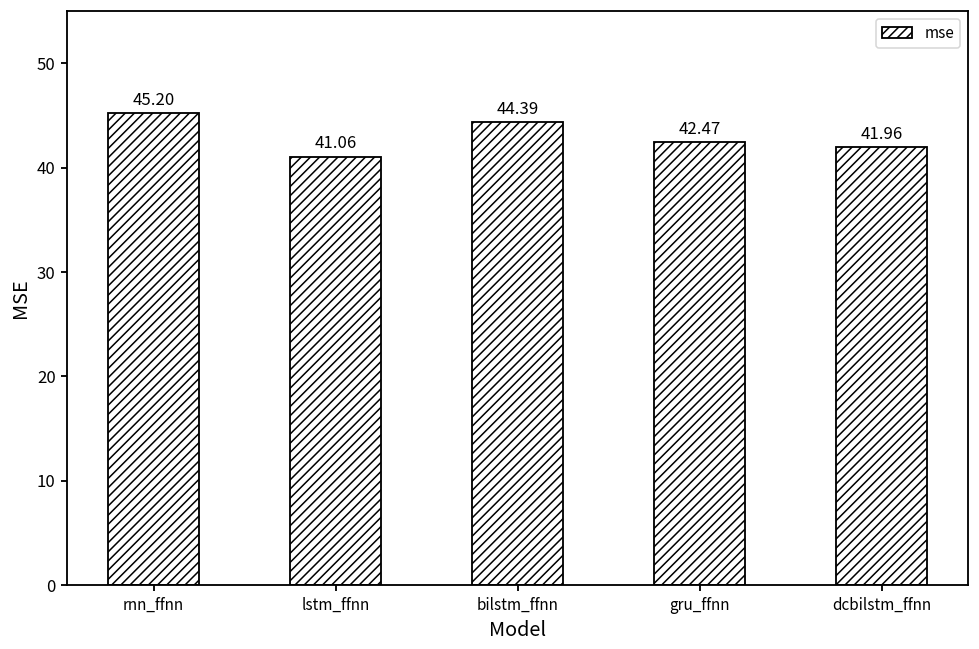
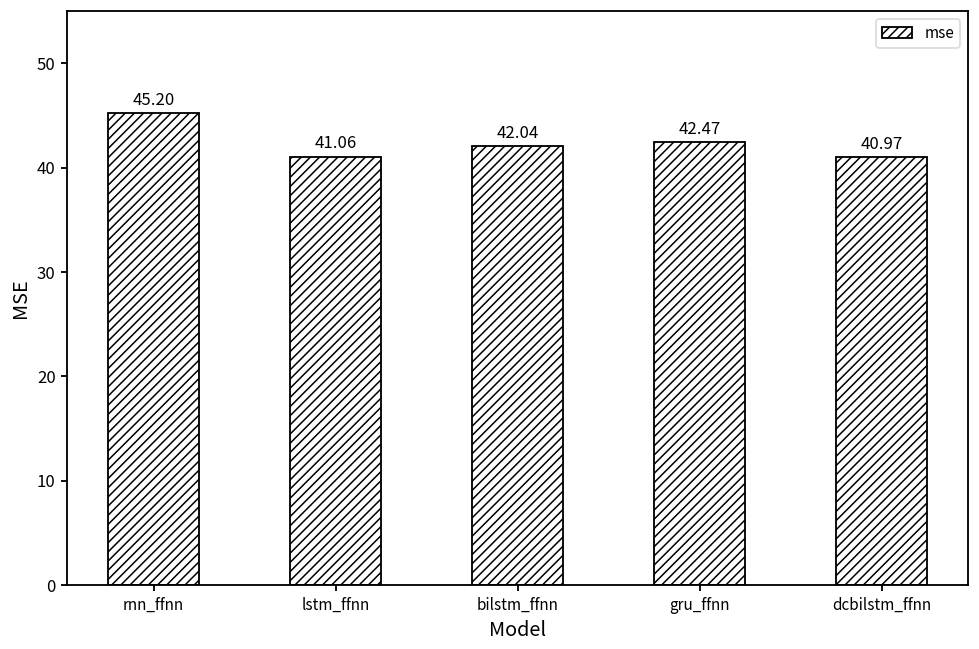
bilstm_ffnn: 44.39 -> 42.04
dcbilstm_ffnn: 41.96 -> 40.97
